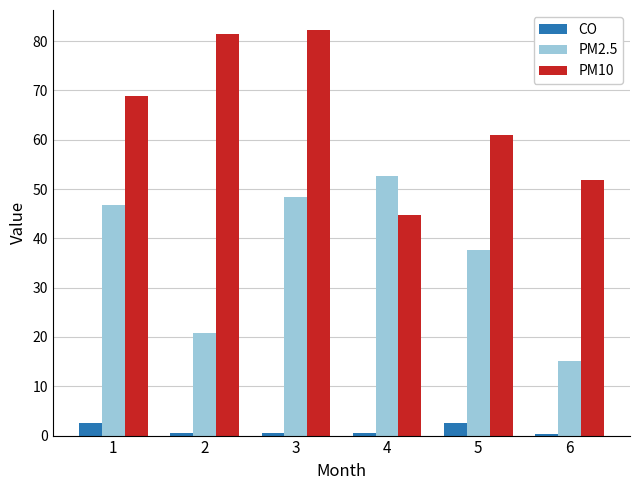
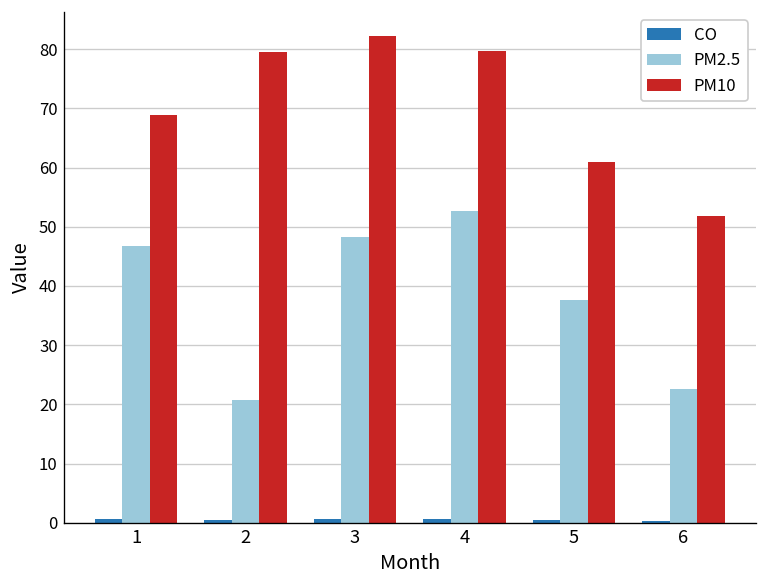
CO, 1: 3 -> 1
PM10, 2: 81 -> 80
PM10, 4: 45 -> 80
CO, 5: 3 -> 0
PM2.5, 6: 15 -> 23
